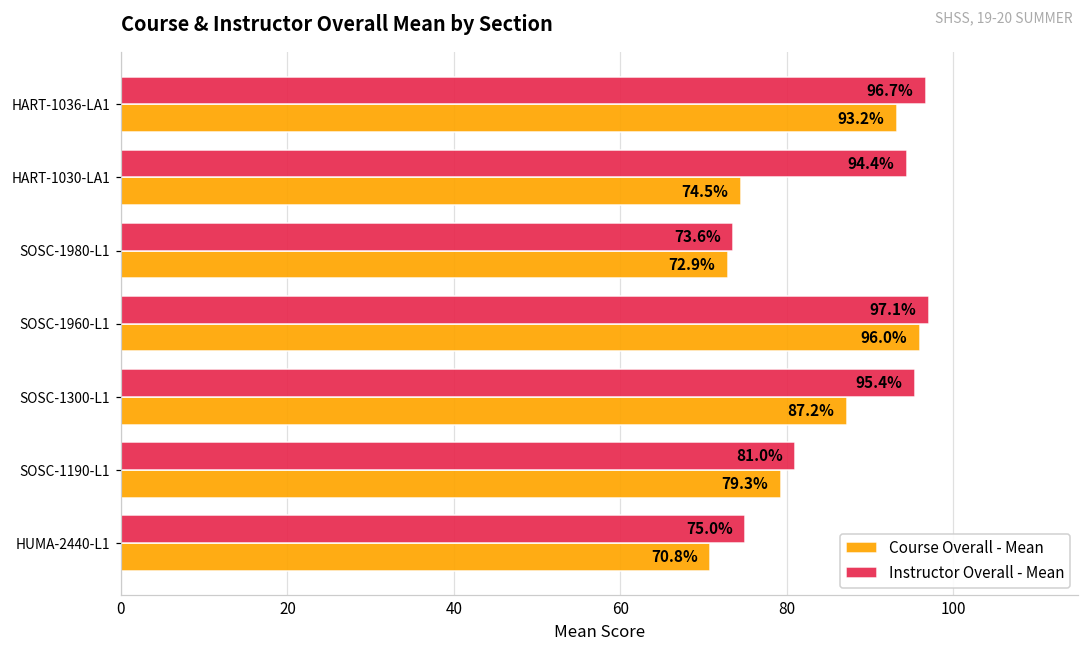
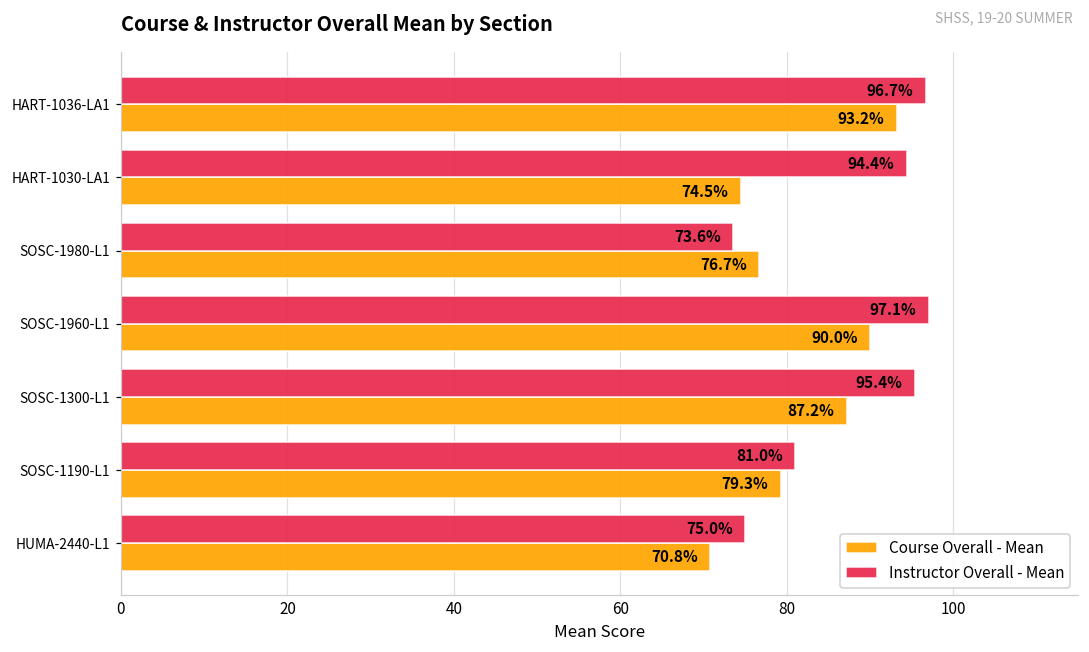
Course Overall - Mean, SOSC-1980-L1: 72.9% -> 76.7%
Course Overall - Mean, SOSC-1960-L1: 96.0% -> 90.0%
